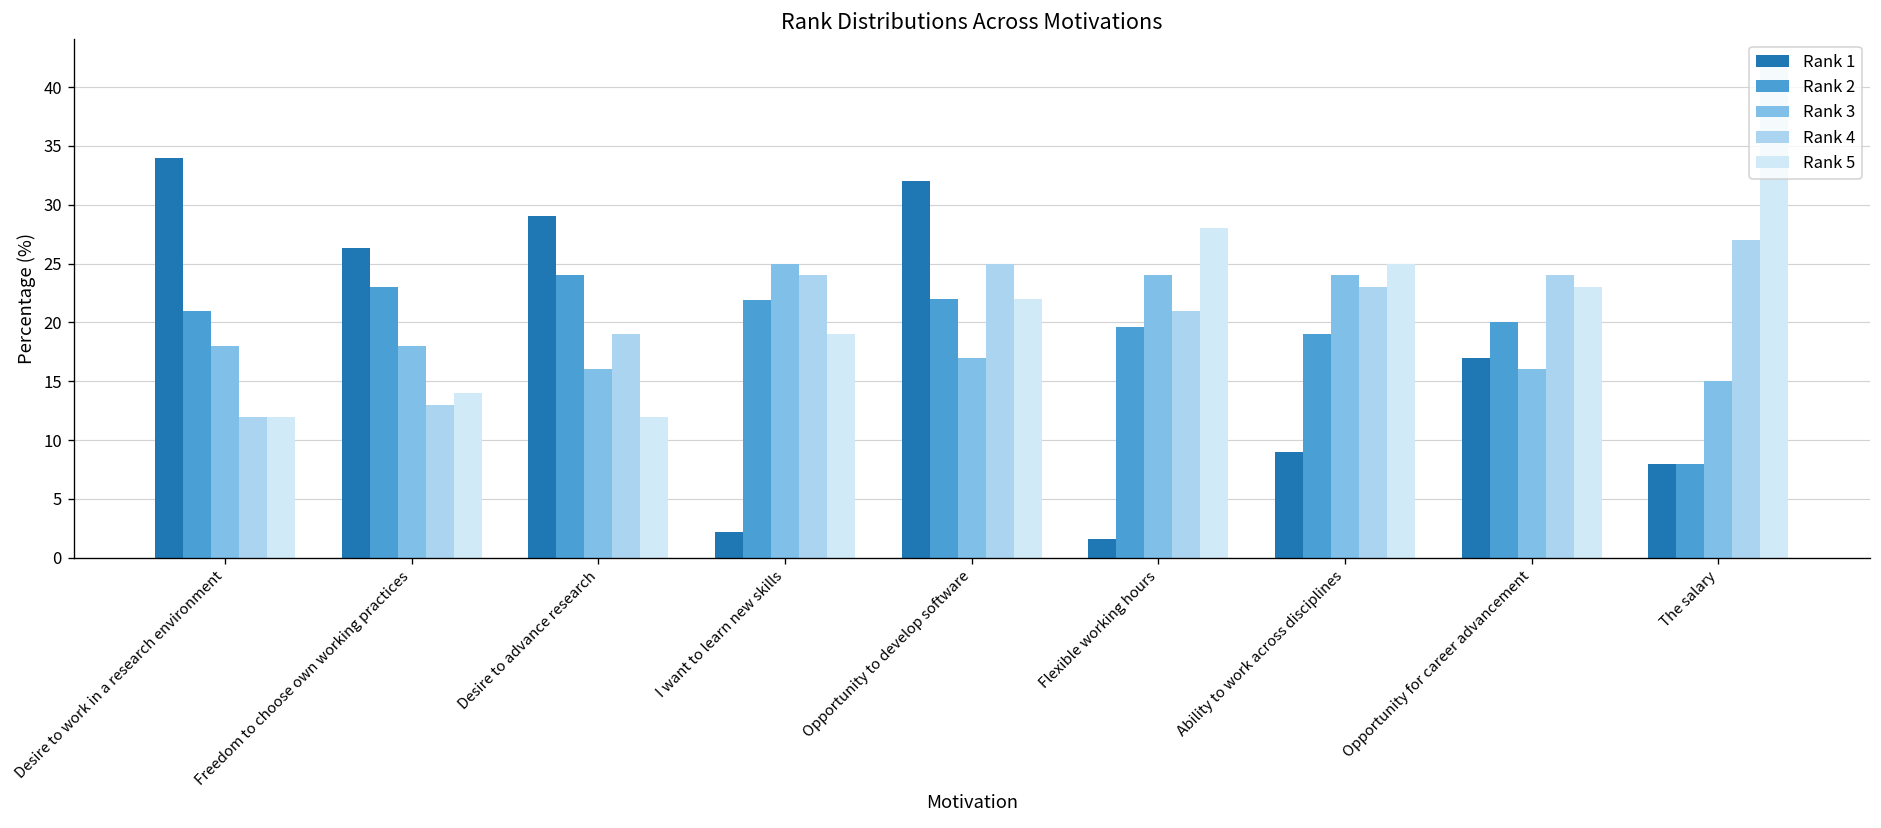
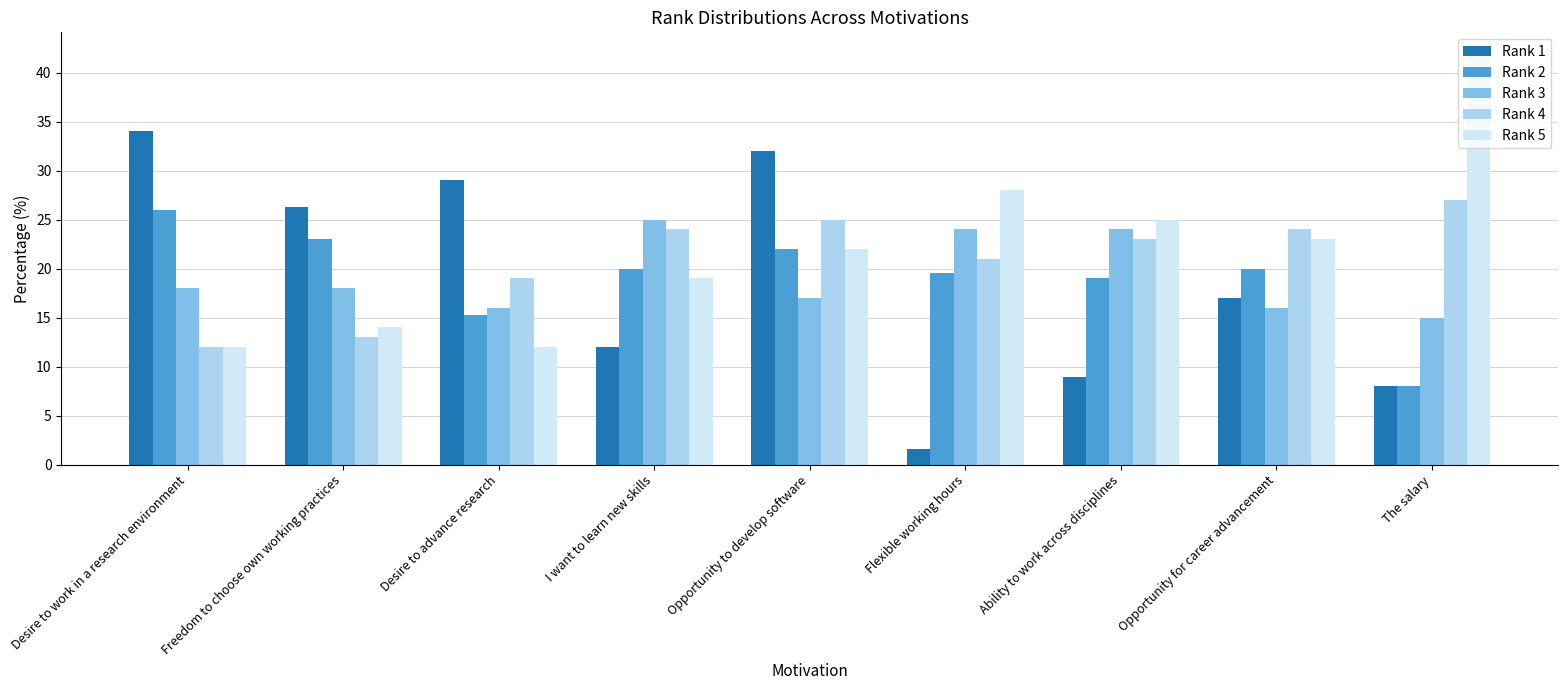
Rank 2, Desire to work in a research environment: 21 -> 26
Rank 2, Desire to advance research: 24 -> 15
Rank 1, I want to learn new skills: 2 -> 12
Rank 2, I want to learn new skills: 22 -> 20
